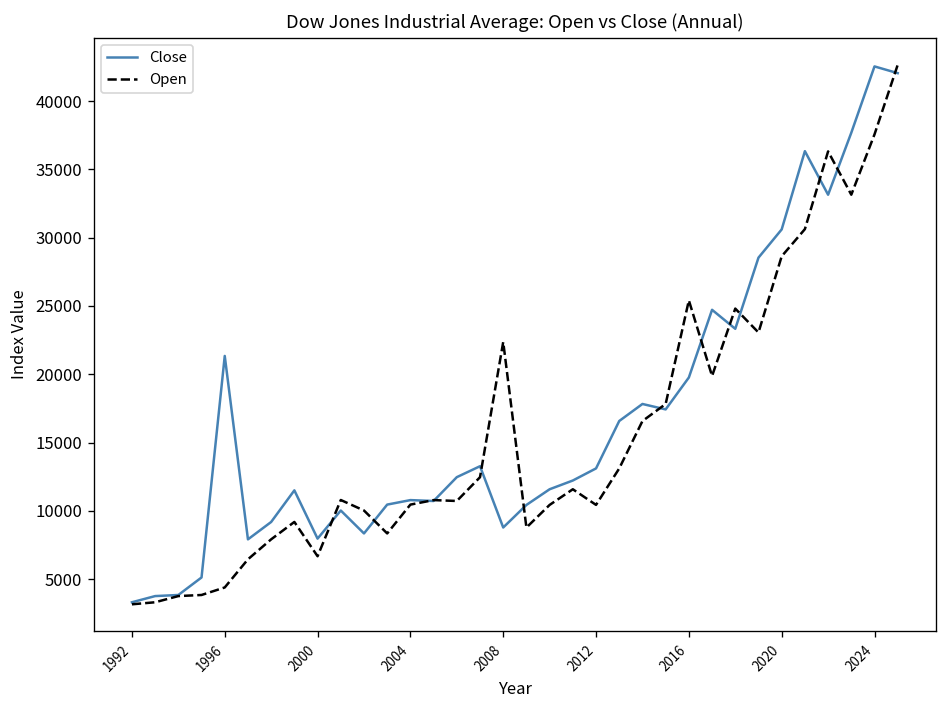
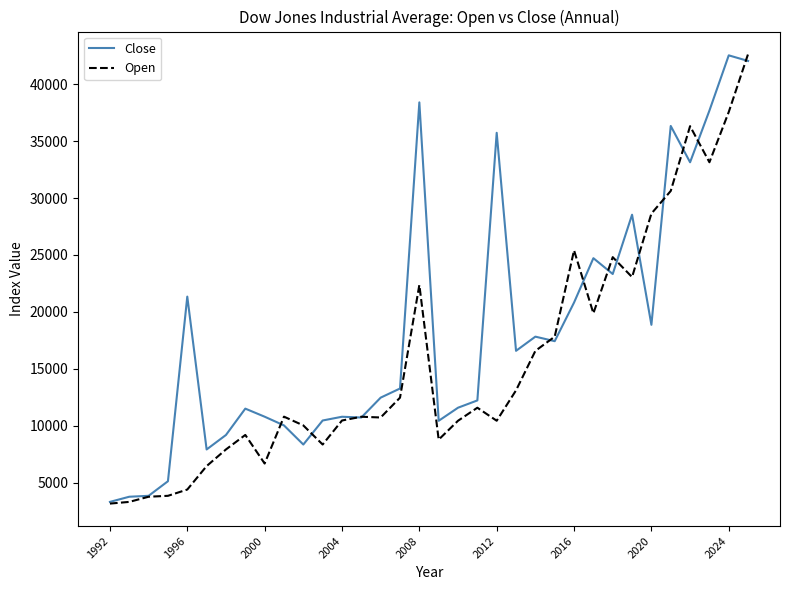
Close, 2000: 8000 -> 10800
Close, 2008: 8800 -> 38400
Close, 2012: 13100 -> 35700
Close, 2016: 19800 -> 20800
Close, 2020: 30600 -> 18900
